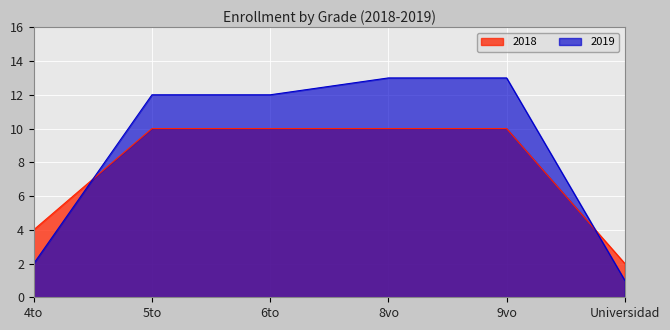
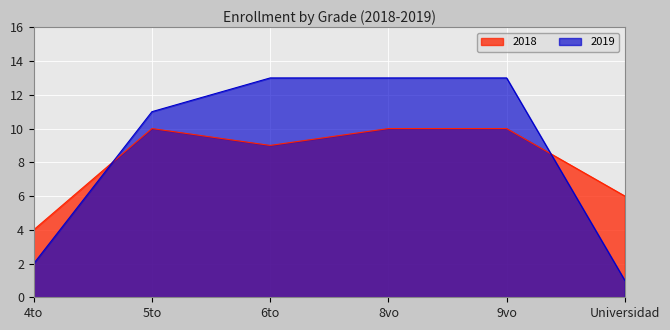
2019, 5to: 12 -> 11
2018, 6to: 10 -> 9
2019, 6to: 12 -> 13
2018, Universidad: 2 -> 6
